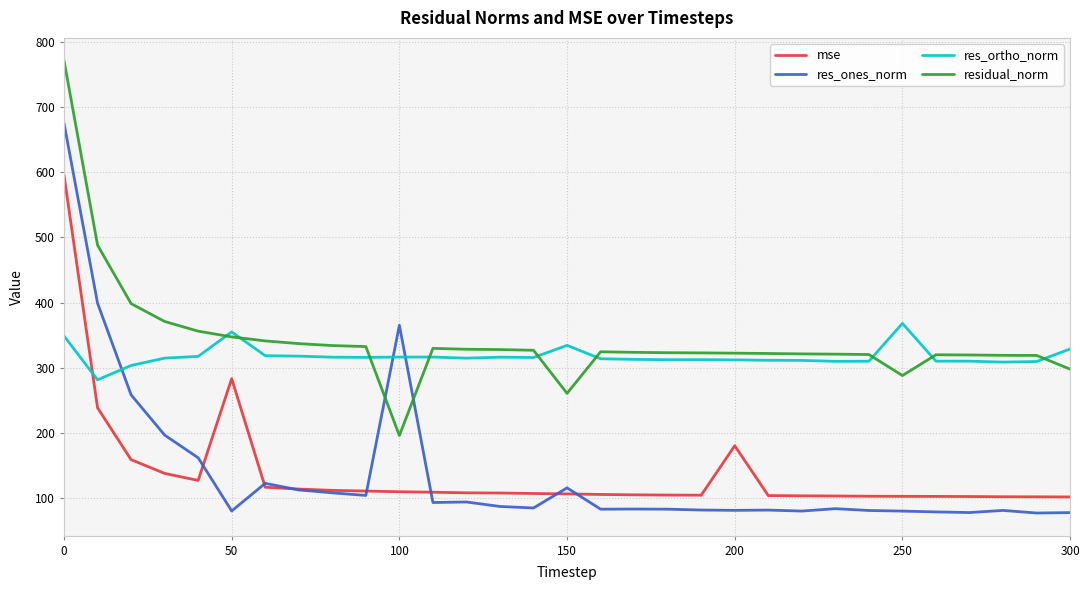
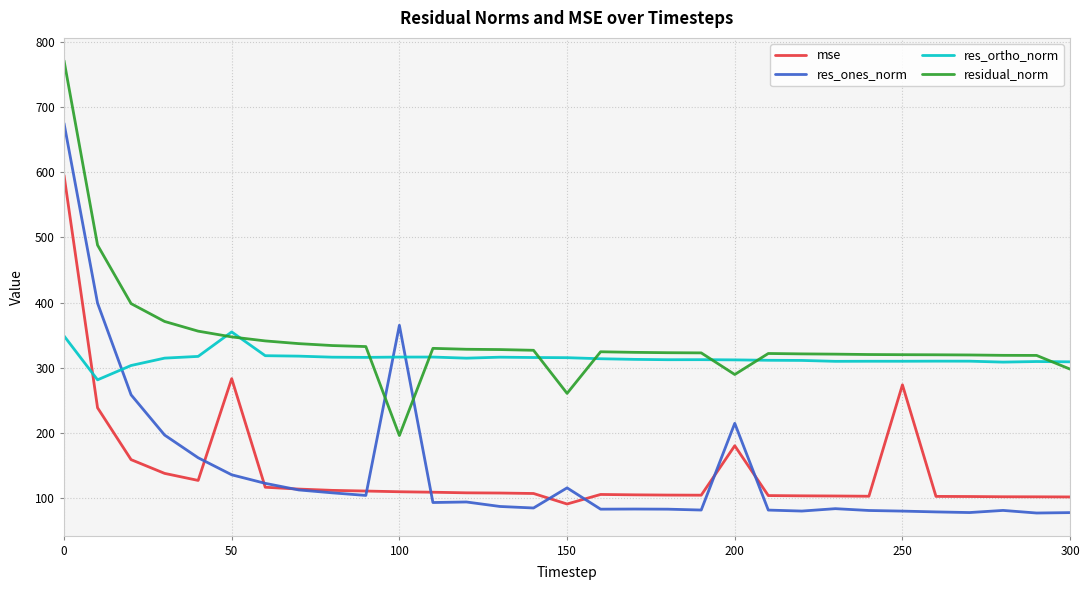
res_ones_norm, 50: 80 -> 140
mse, 150: 110 -> 90
res_ortho_norm, 150: 330 -> 320
res_ones_norm, 200: 80 -> 210
residual_norm, 200: 320 -> 290
mse, 250: 100 -> 270
res_ortho_norm, 250: 370 -> 310
residual_norm, 250: 290 -> 320
res_ortho_norm, 300: 330 -> 310
